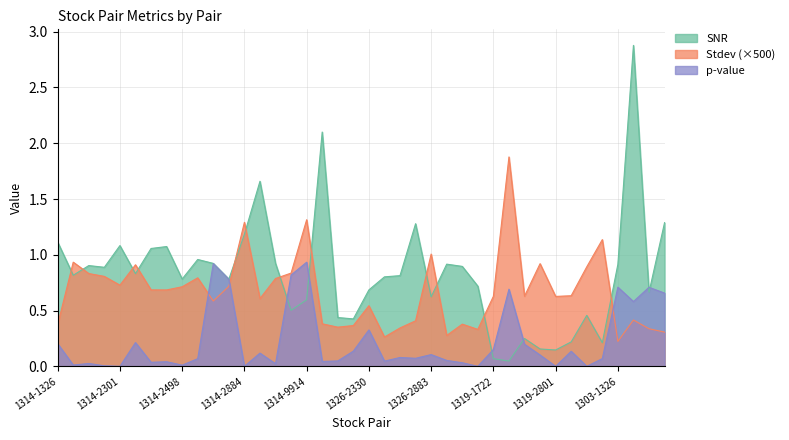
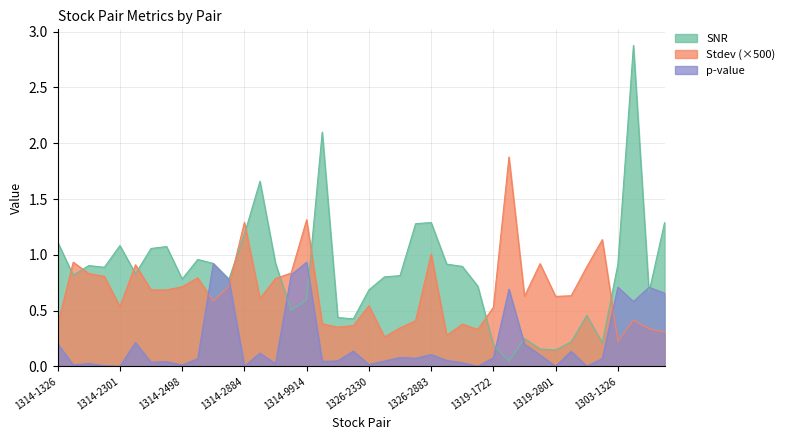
Stdev (×500), 1314-2301: 0.73 -> 0.54
p-value, 1326-2330: 0.33 -> 0.02
SNR, 1326-2883: 0.62 -> 1.29
SNR, 1319-1722: 0.07 -> 0.19
Stdev (×500), 1319-1722: 0.63 -> 0.53
p-value, 1319-1722: 0.15 -> 0.08
